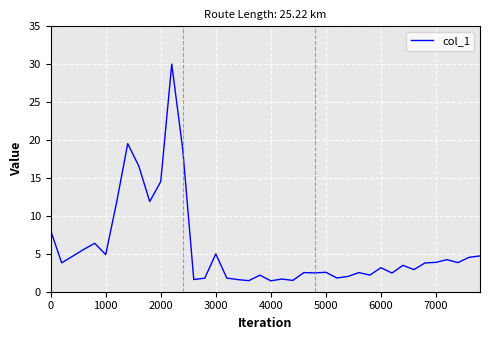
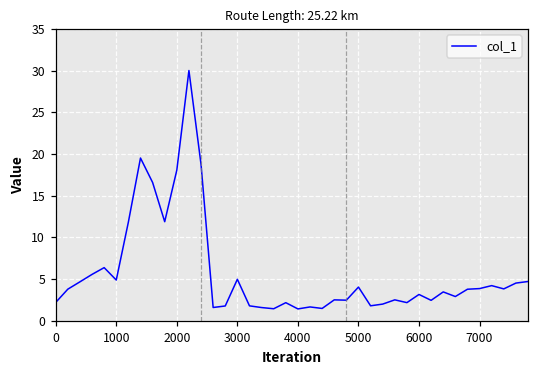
0: 8 -> 2
2000: 15 -> 18
5000: 3 -> 4
